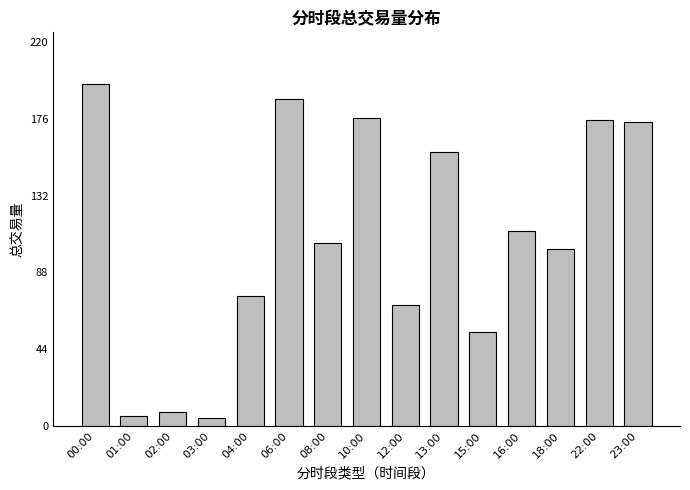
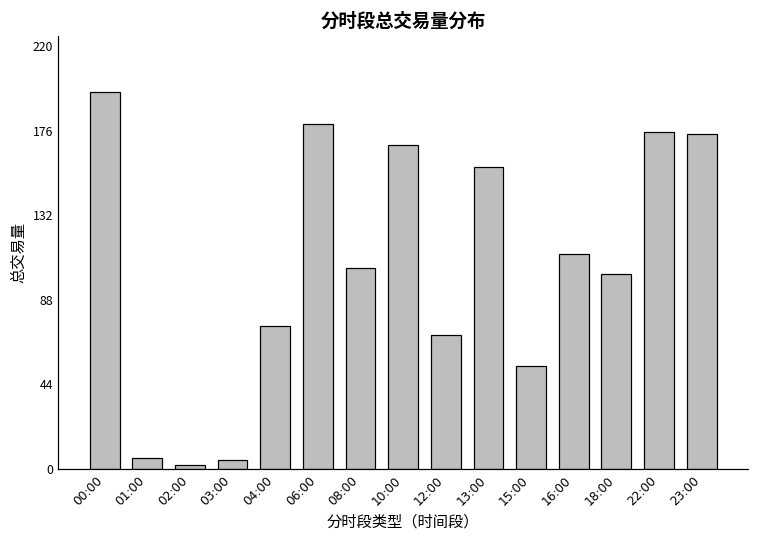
02:00: 8 -> 2
06:00: 187 -> 180
10:00: 177 -> 168
